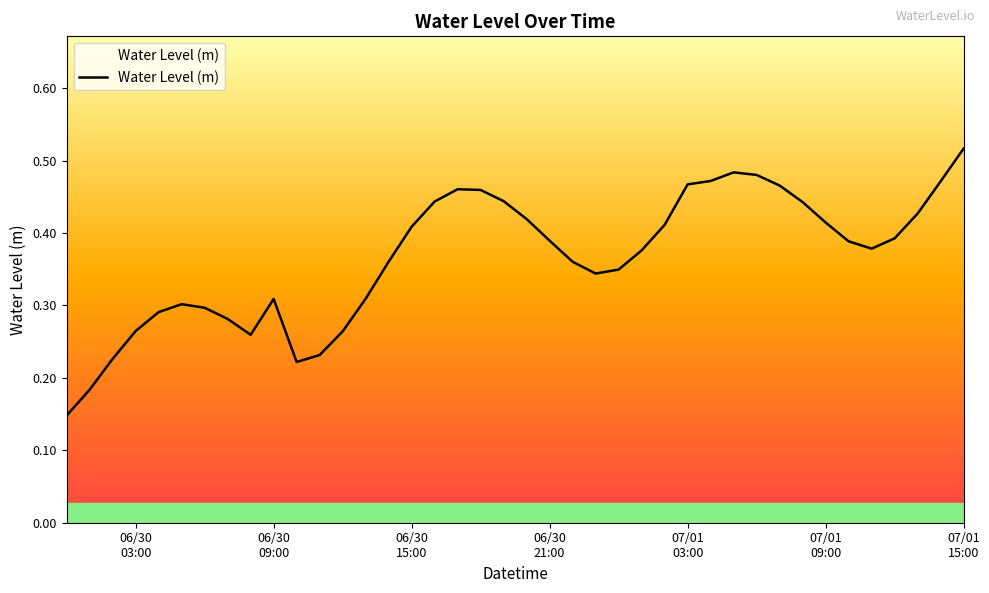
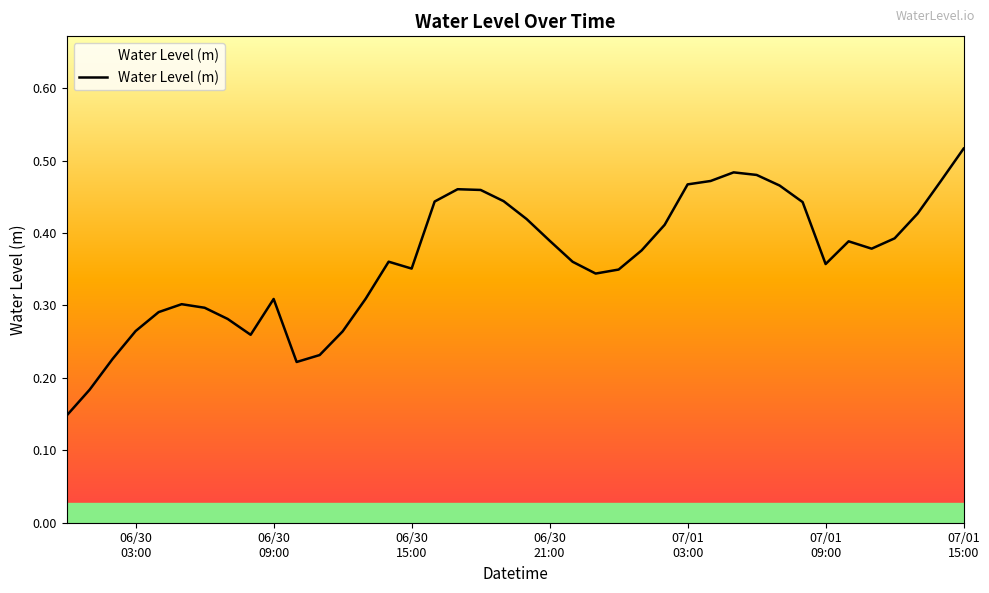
06/30 15:00: 0.41 -> 0.35
07/01 09:00: 0.41 -> 0.36
